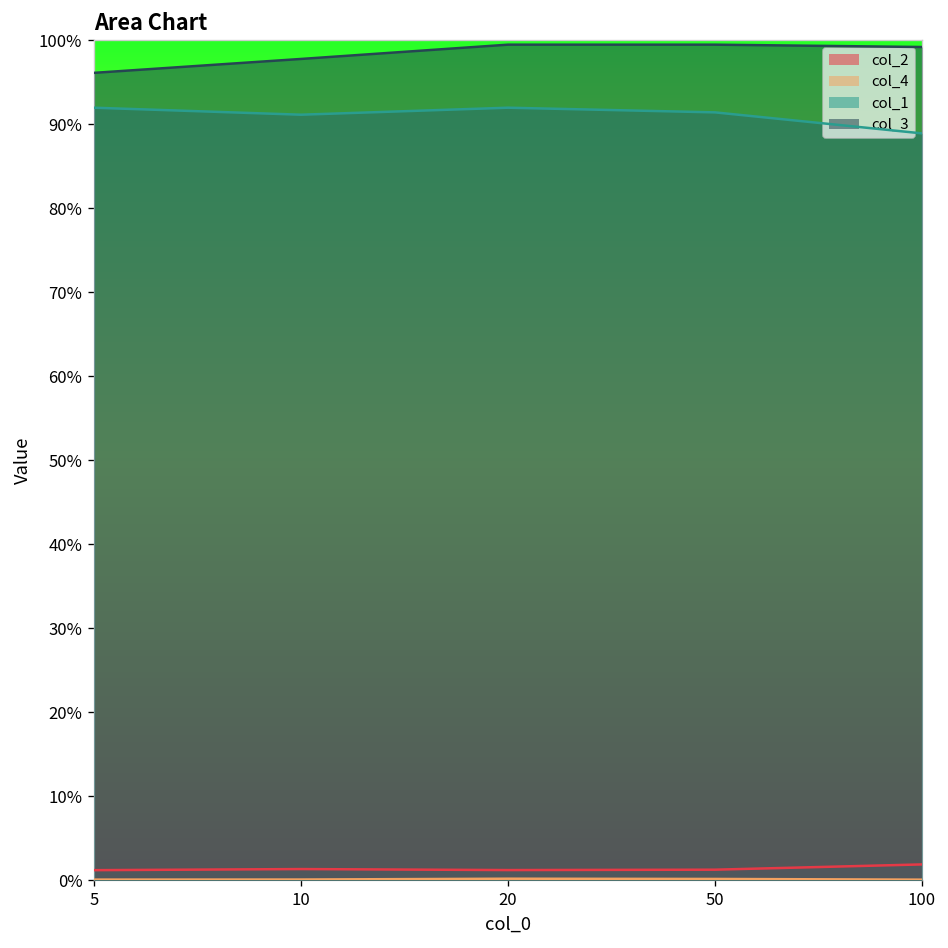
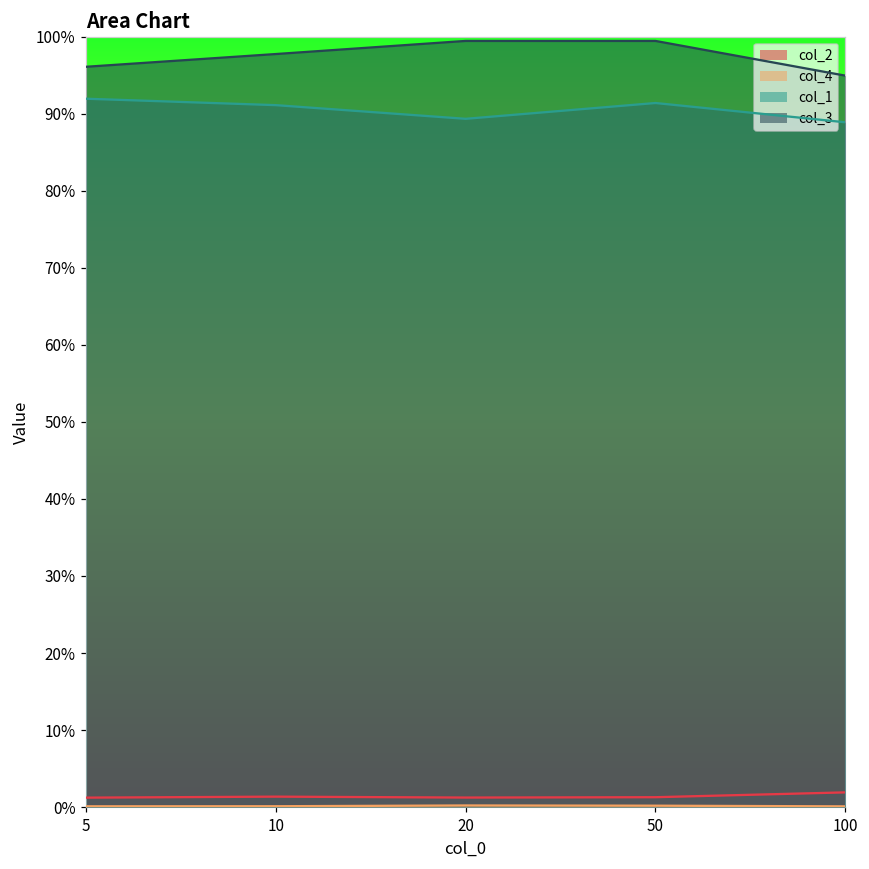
col_1, 20: 92% -> 89%
col_3, 100: 99% -> 95%
